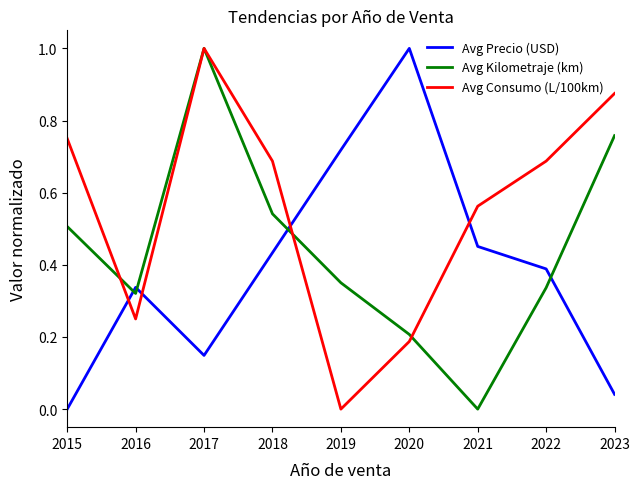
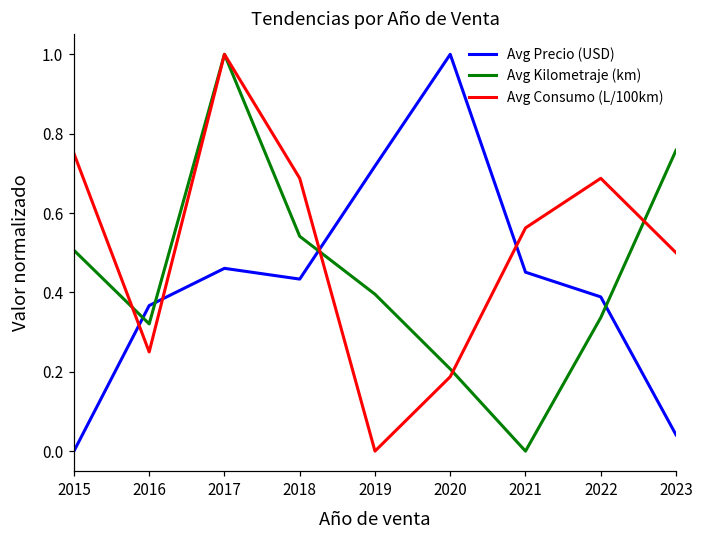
Avg Precio (USD), 2016: 0.34 -> 0.37
Avg Precio (USD), 2017: 0.15 -> 0.46
Avg Kilometraje (km), 2019: 0.35 -> 0.40
Avg Consumo (L/100km), 2023: 0.88 -> 0.50
